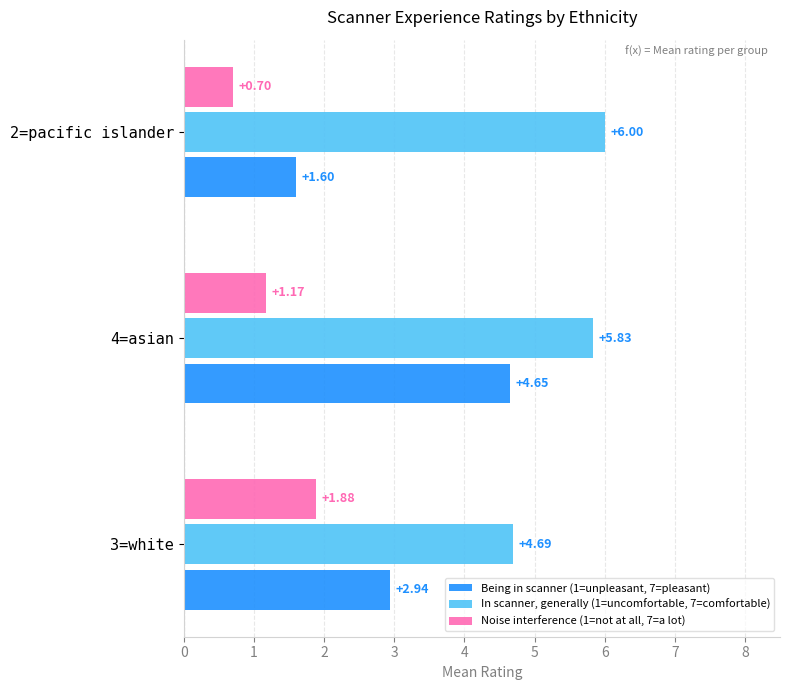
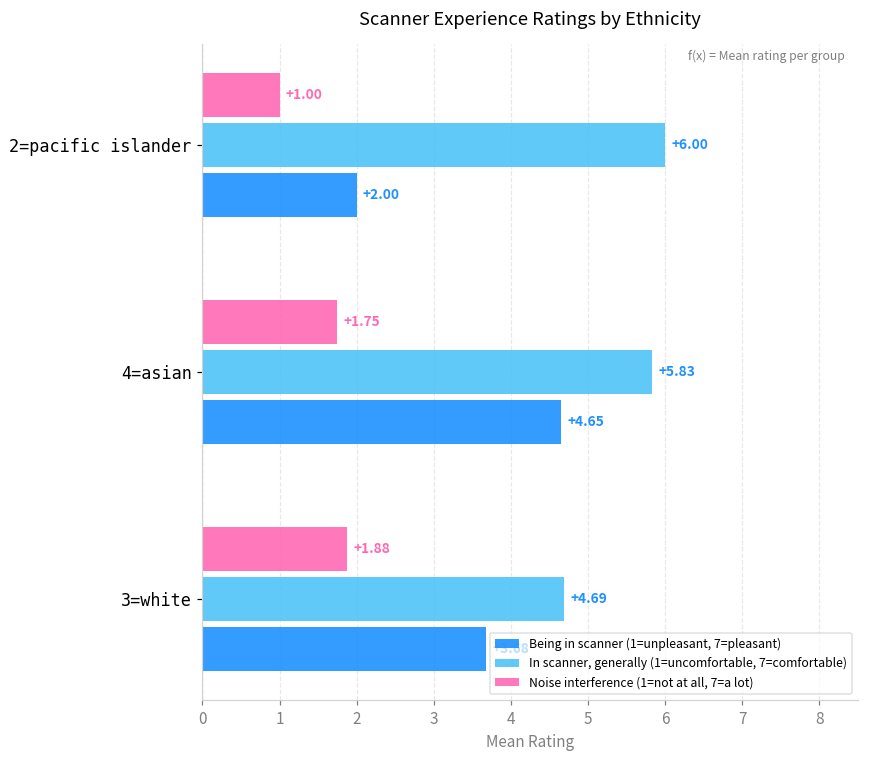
Noise interference (1=not at all, 7=a lot), 2=pacific islander: +0.70 -> +1.00
Being in scanner (1=unpleasant, 7=pleasant), 2=pacific islander: +1.60 -> +2.00
Noise interference (1=not at all, 7=a lot), 4=asian: +1.17 -> +1.75
Being in scanner (1=unpleasant, 7=pleasant), 3=white: 2.9 -> 3.7
